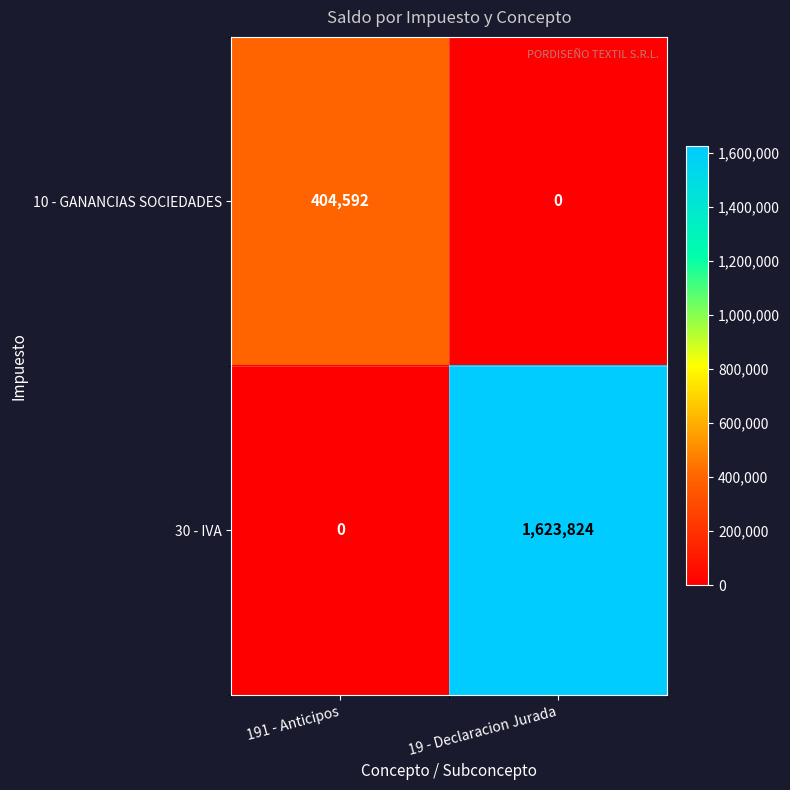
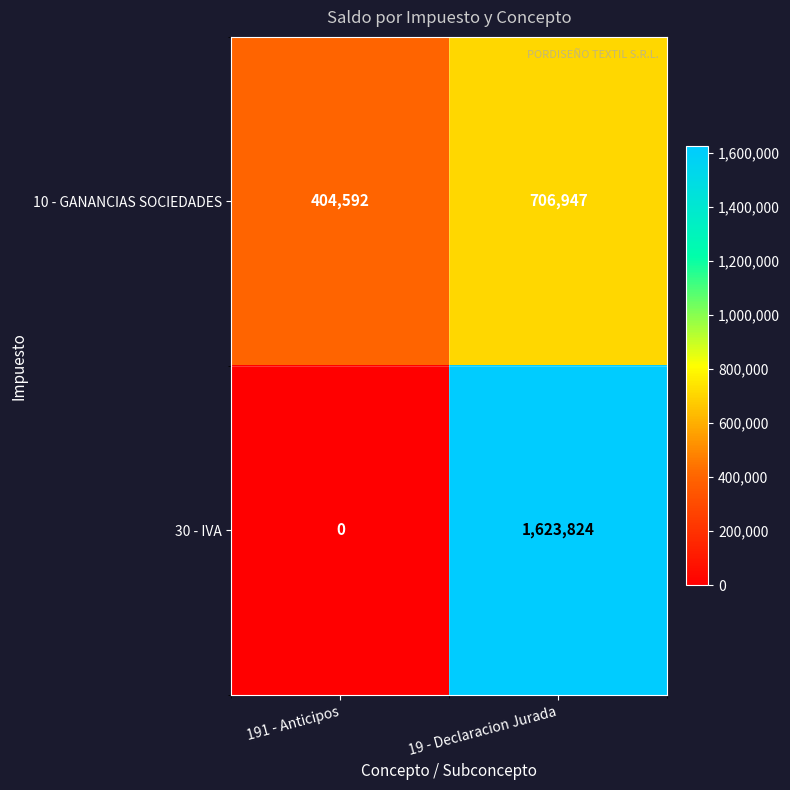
10 - GANANCIAS SOCIEDADES, 19 - Declaracion Jurada: 0 -> 706,947
